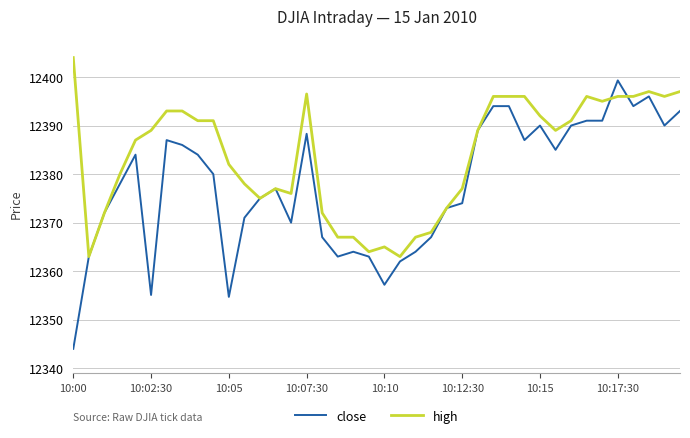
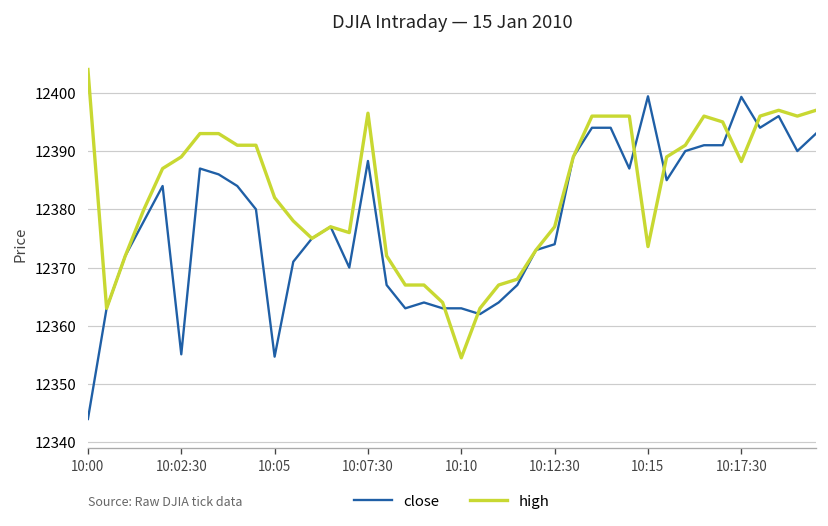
close, 10:10: 12357 -> 12363
high, 10:10: 12365 -> 12355
close, 10:15: 12390 -> 12399
high, 10:15: 12392 -> 12374
high, 10:17:30: 12396 -> 12388
